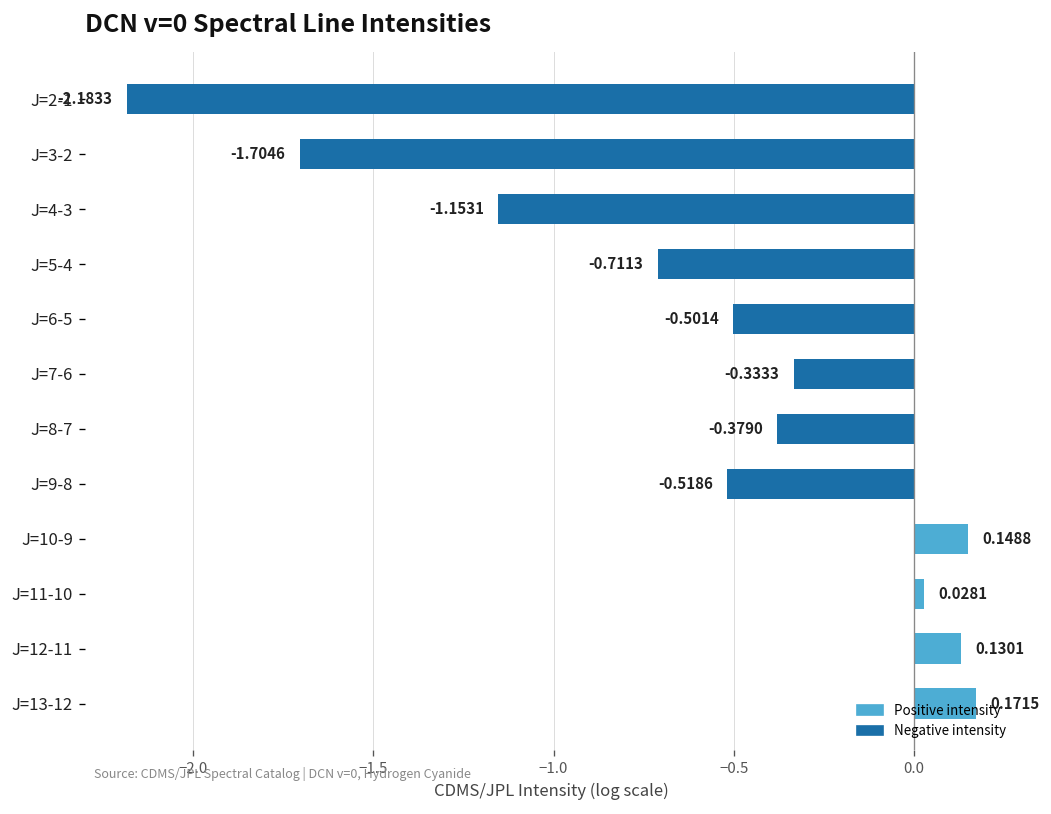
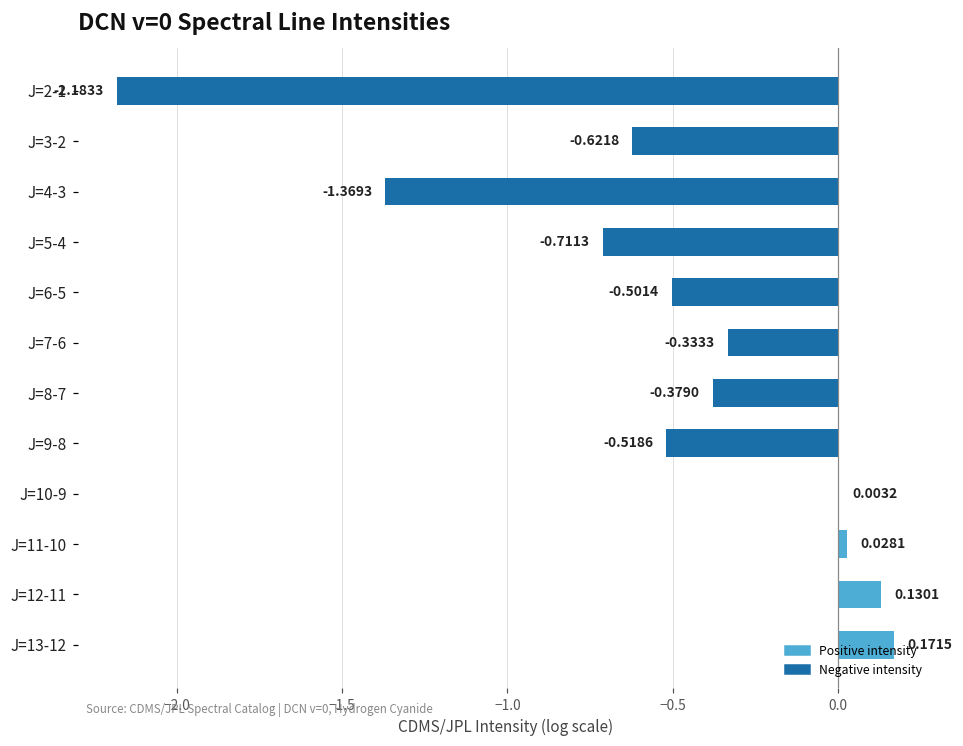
J=3-2: -1.7046 -> -0.6218
J=4-3: -1.1531 -> -1.3693
J=10-9: 0.1488 -> 0.0032
